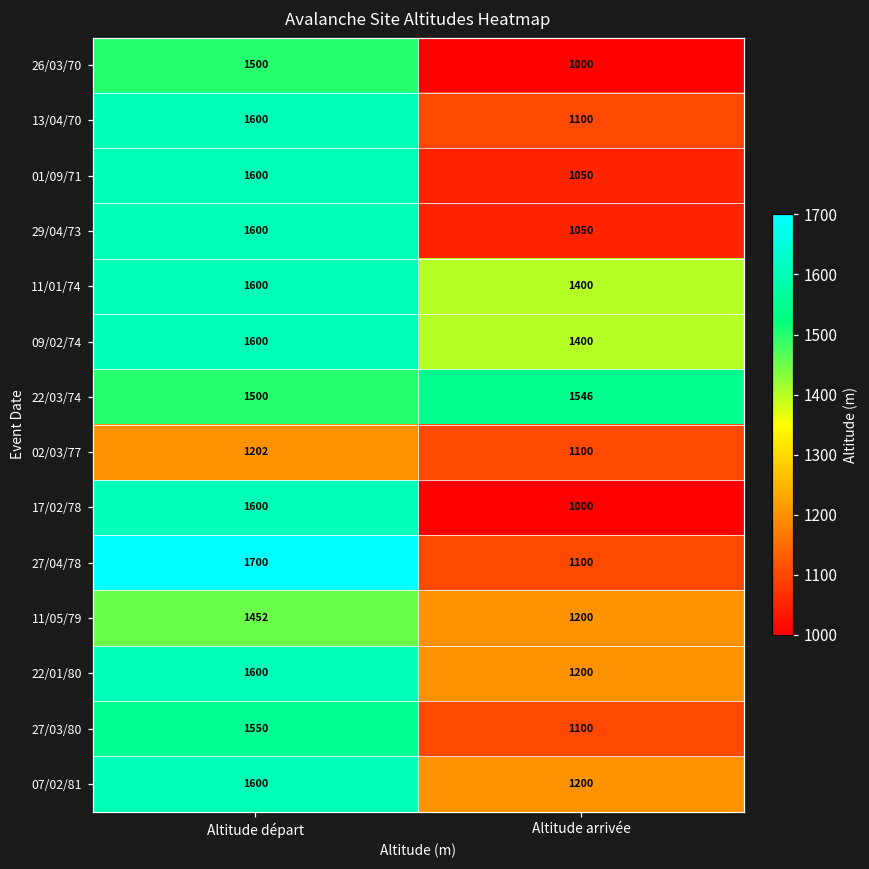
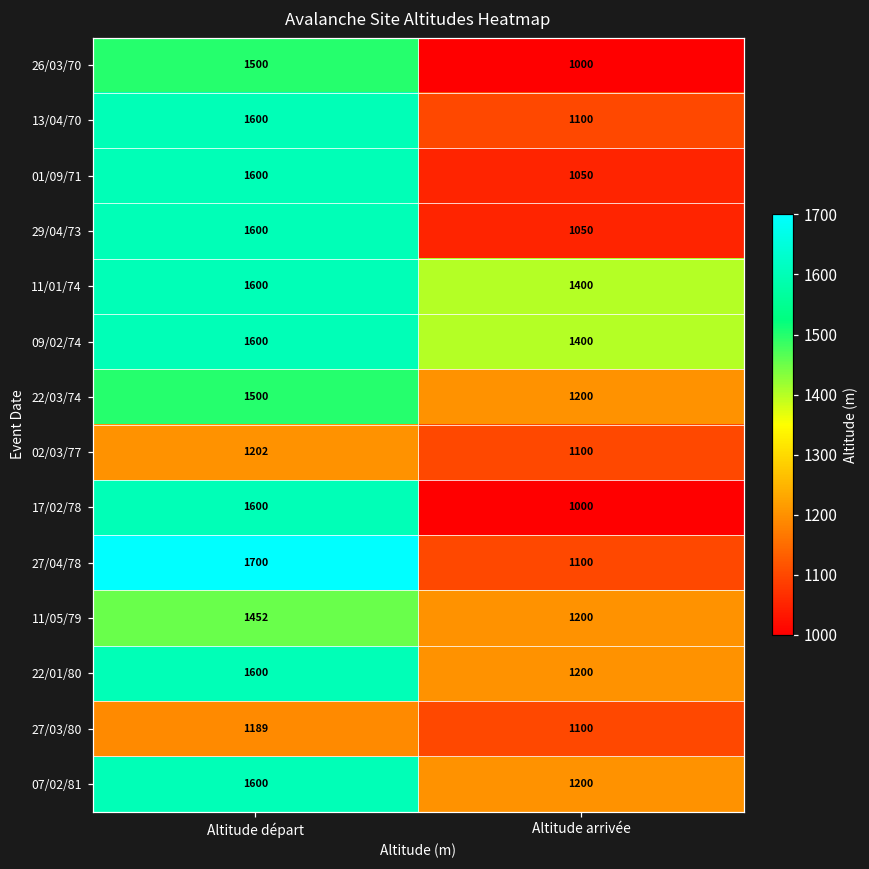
22/03/74, Altitude arrivée: 1546 -> 1200
27/03/80, Altitude départ: 1550 -> 1189
